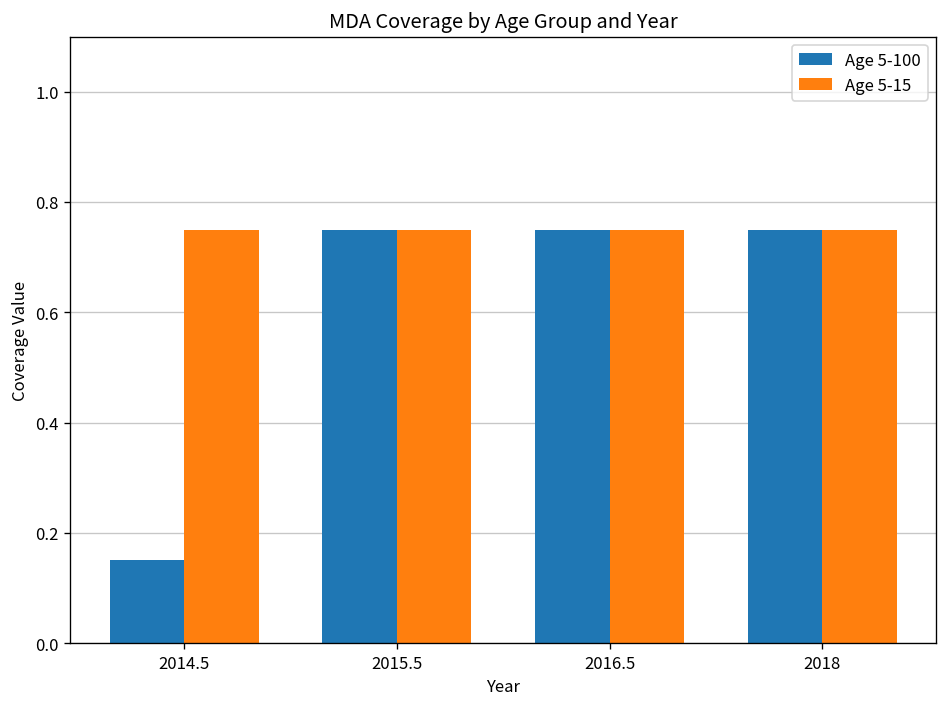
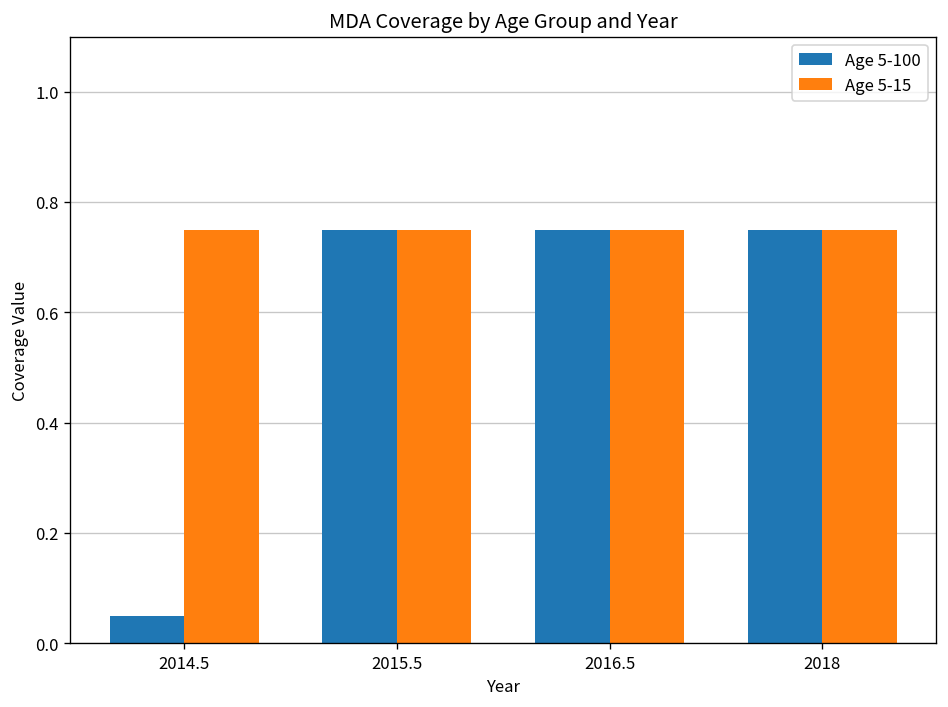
Age 5-100, 2014.5: 0.15 -> 0.05
